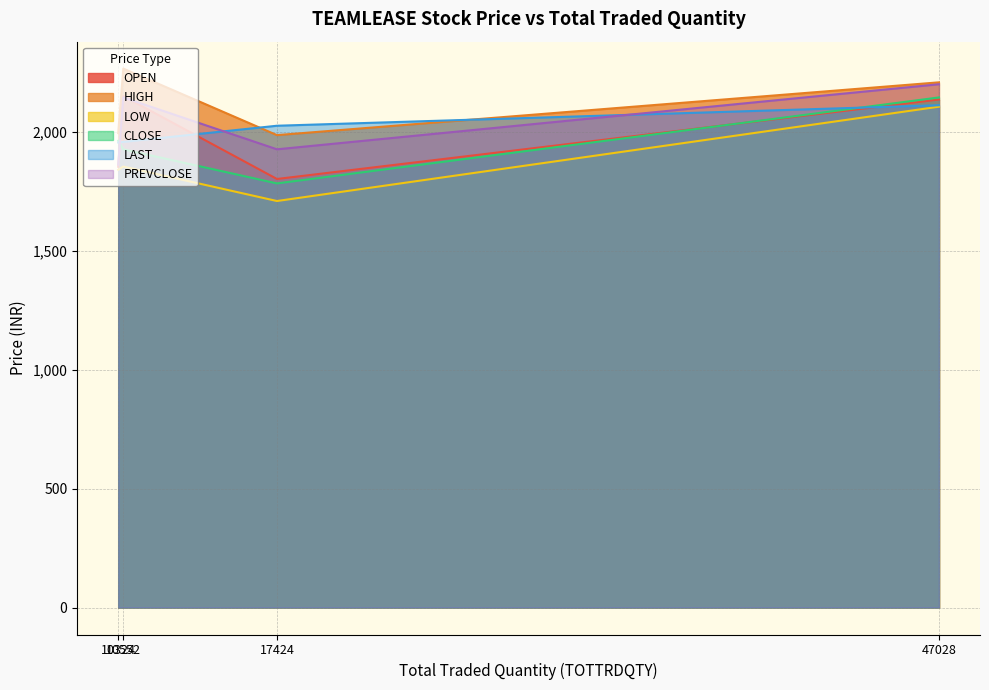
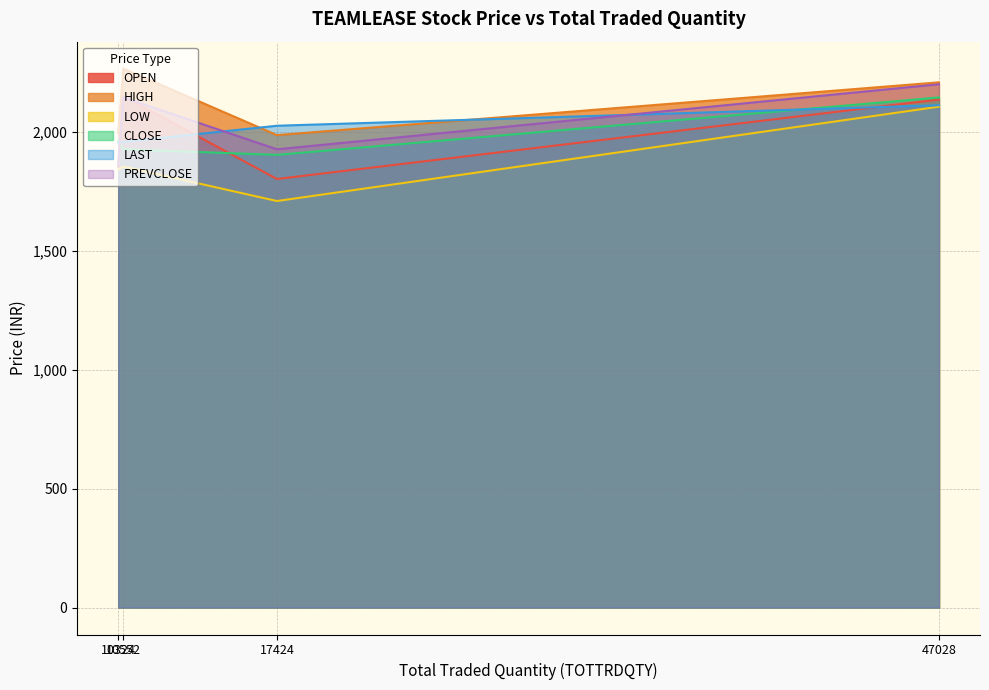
CLOSE, 17424: 1,780 -> 1,900
